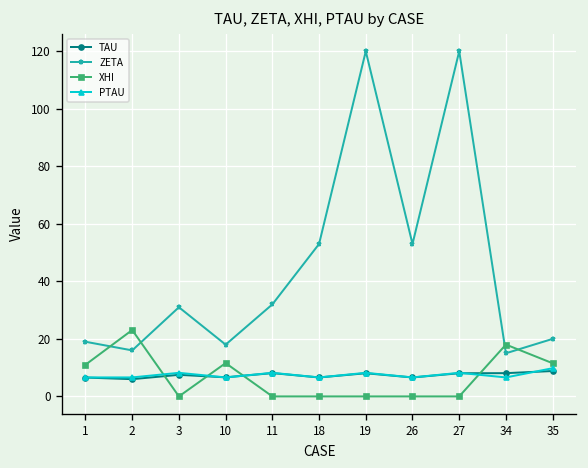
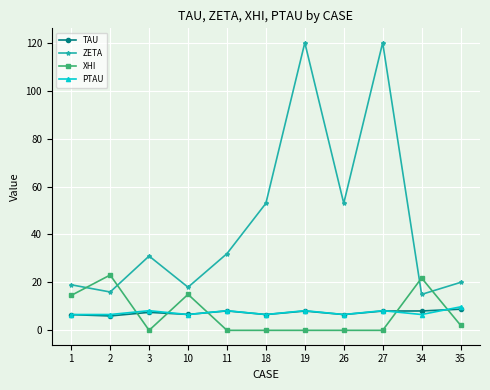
XHI, 1: 11 -> 15
XHI, 10: 12 -> 15
XHI, 34: 18 -> 22
XHI, 35: 12 -> 2
